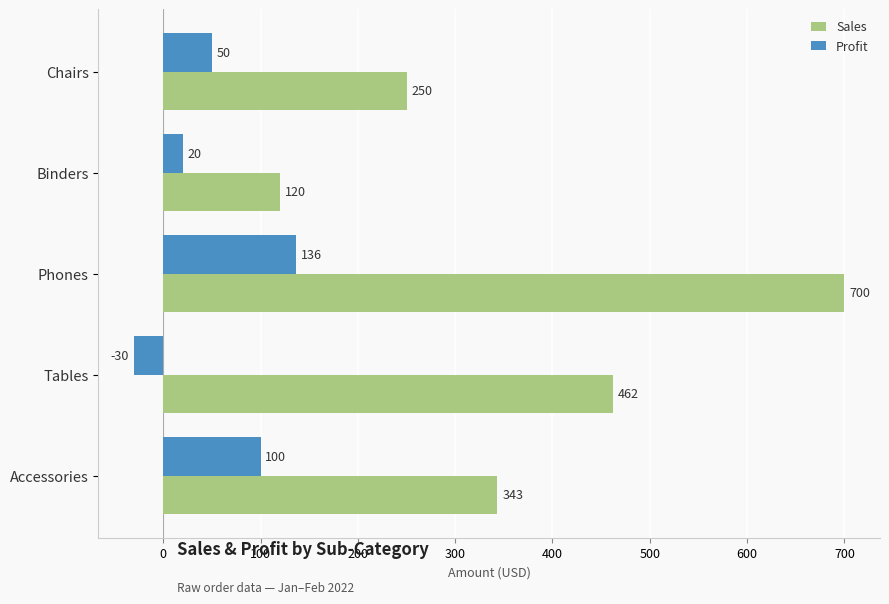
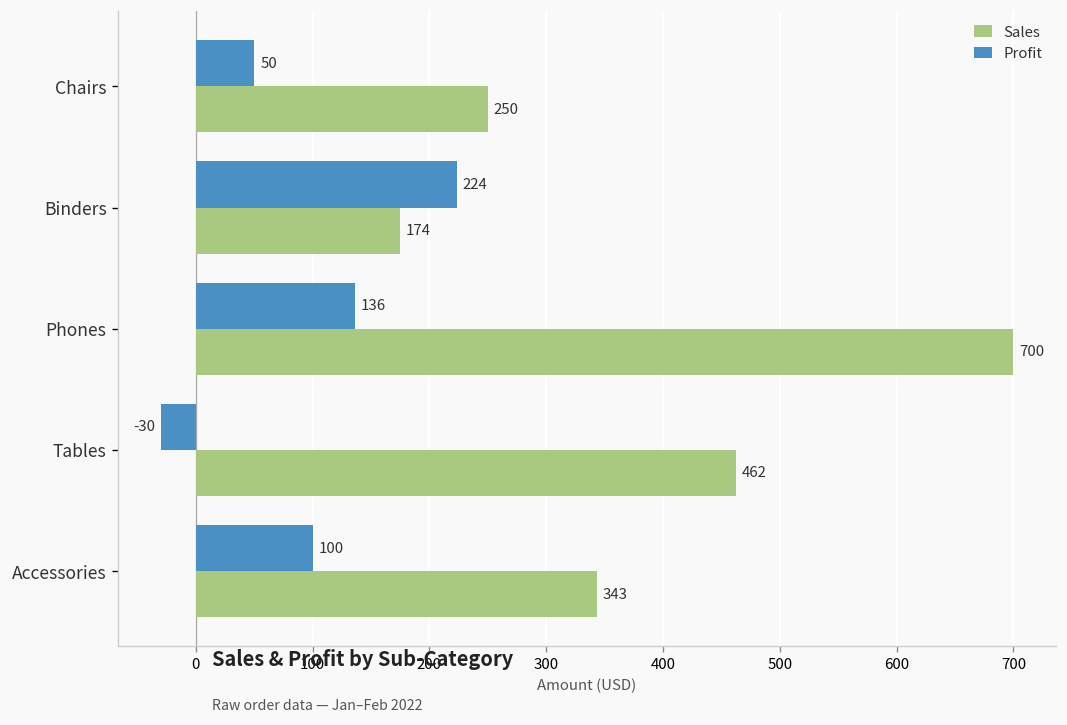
Profit, Binders: 20 -> 224
Sales, Binders: 120 -> 174
